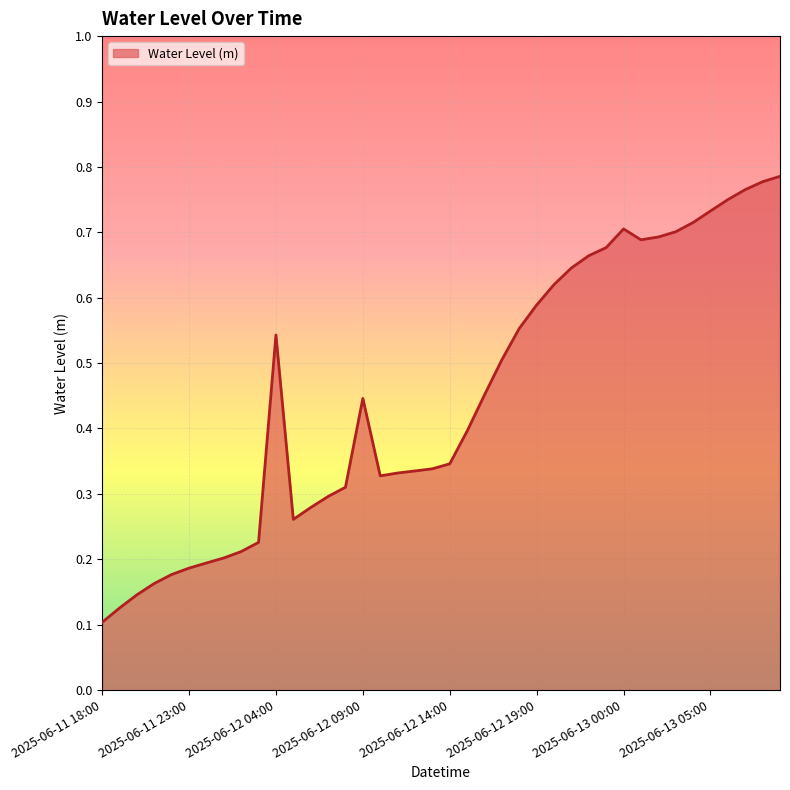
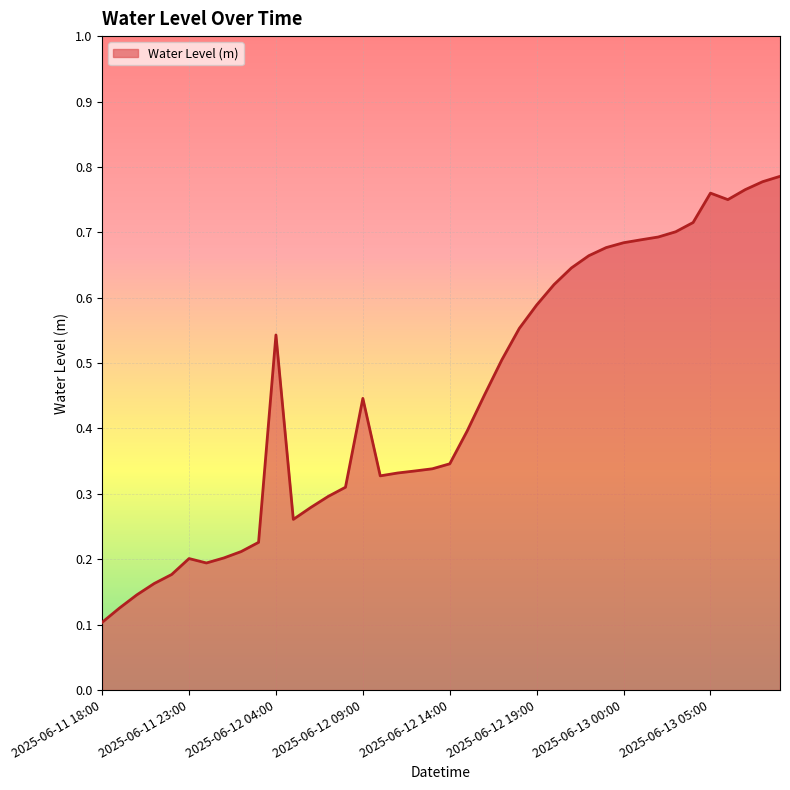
2025-06-11 23:00: 0.19 -> 0.20
2025-06-13 00:00: 0.71 -> 0.68
2025-06-13 05:00: 0.73 -> 0.76
